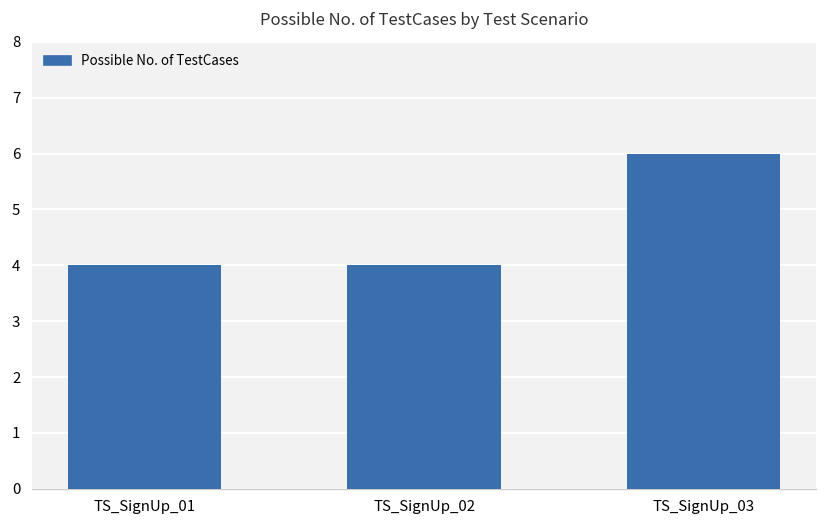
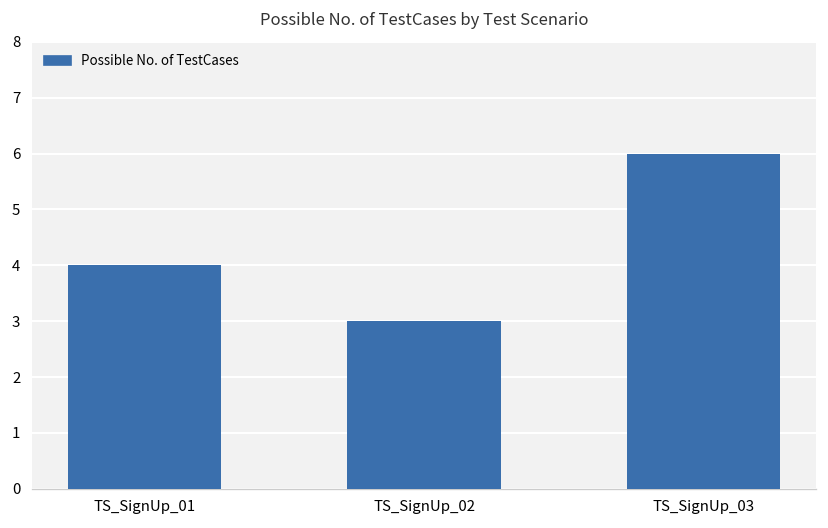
TS_SignUp_02: 4 -> 3
